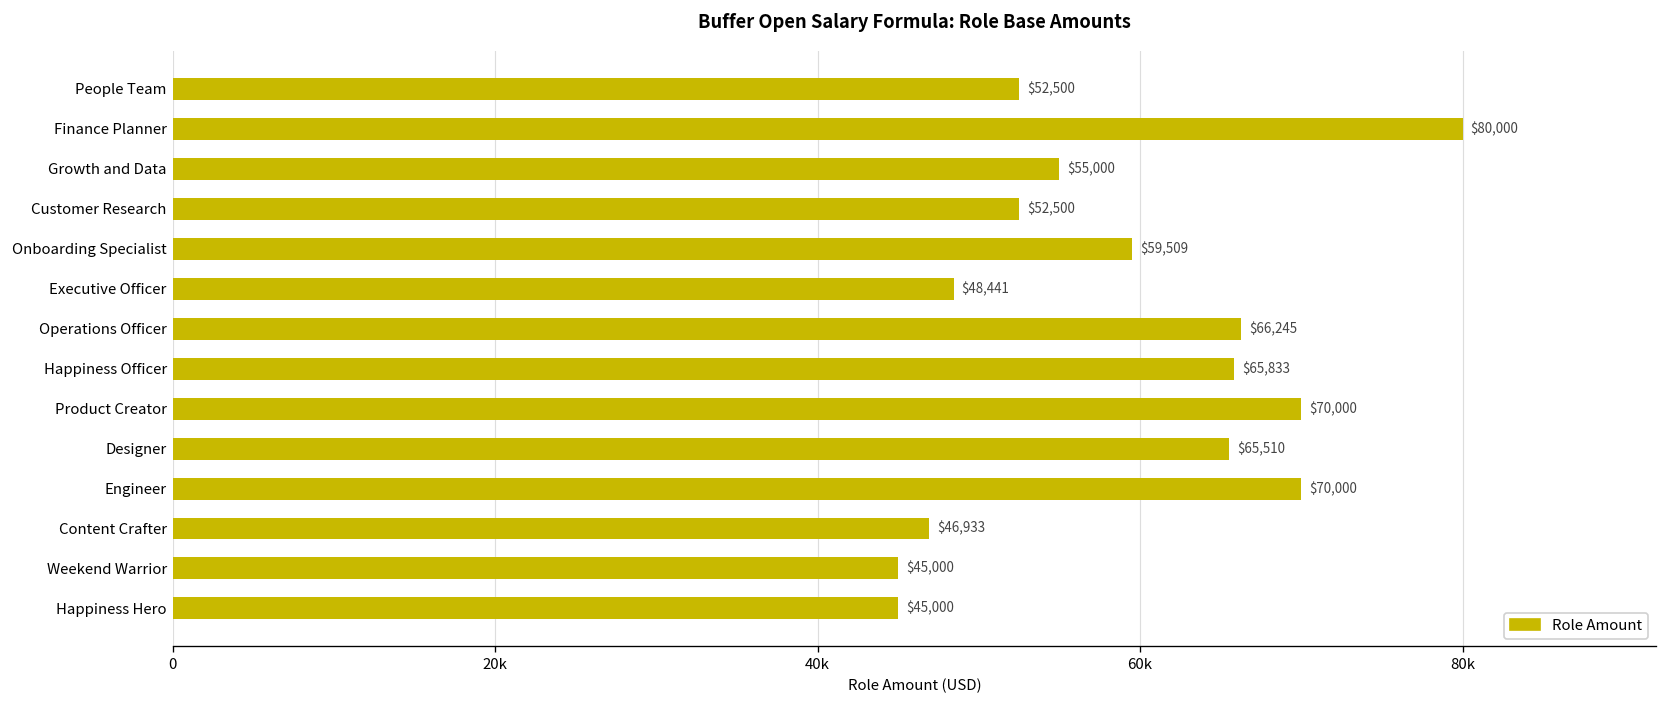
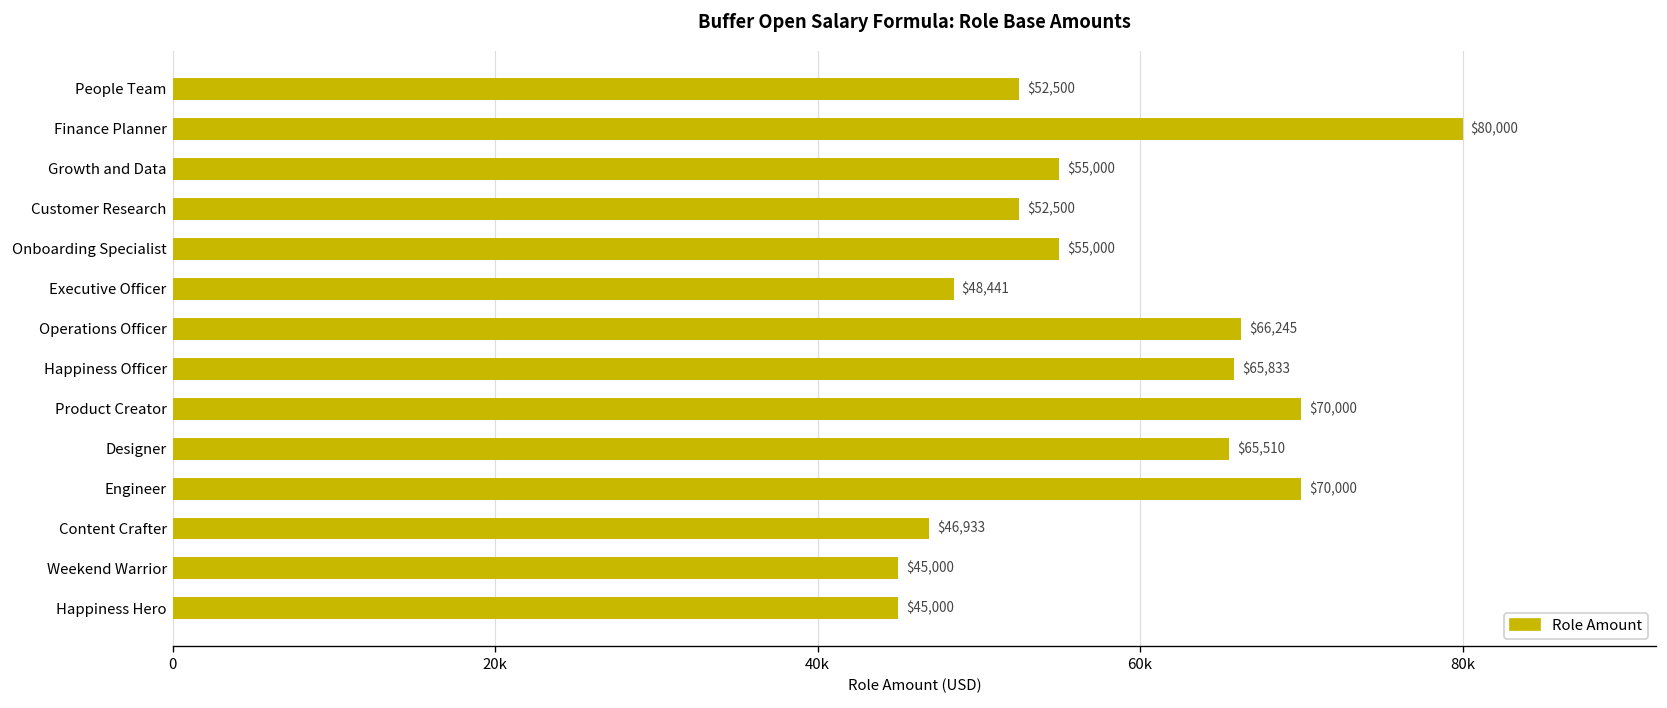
Onboarding Specialist: $59,509 -> $55,000
